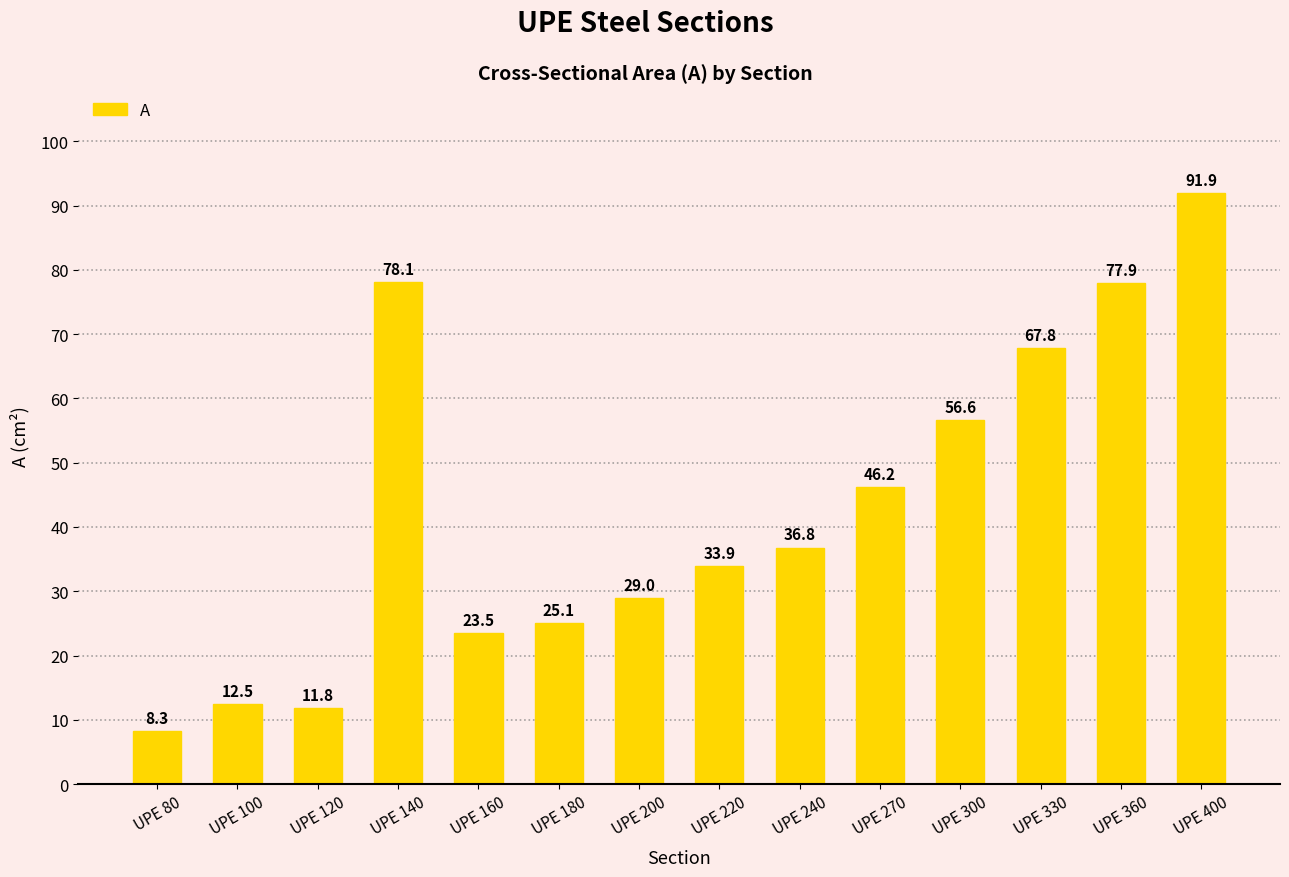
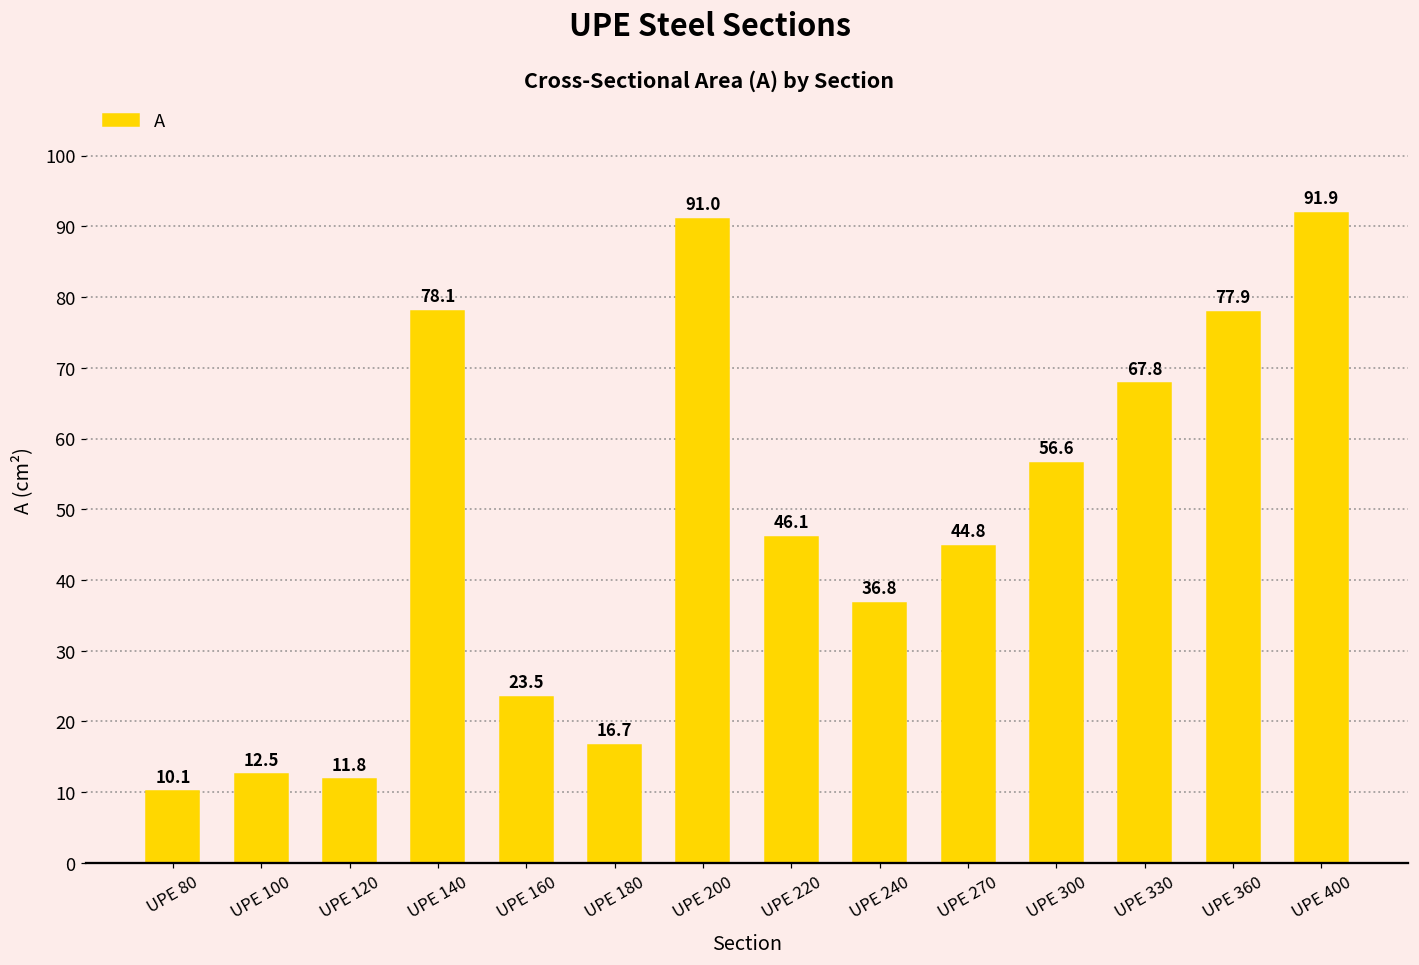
UPE 80: 8.3 -> 10.1
UPE 180: 25.1 -> 16.7
UPE 200: 29.0 -> 91.0
UPE 220: 33.9 -> 46.1
UPE 270: 46.2 -> 44.8
